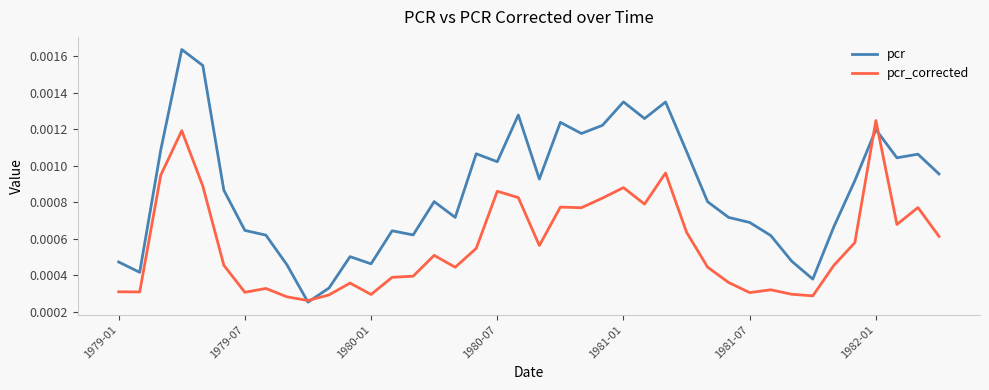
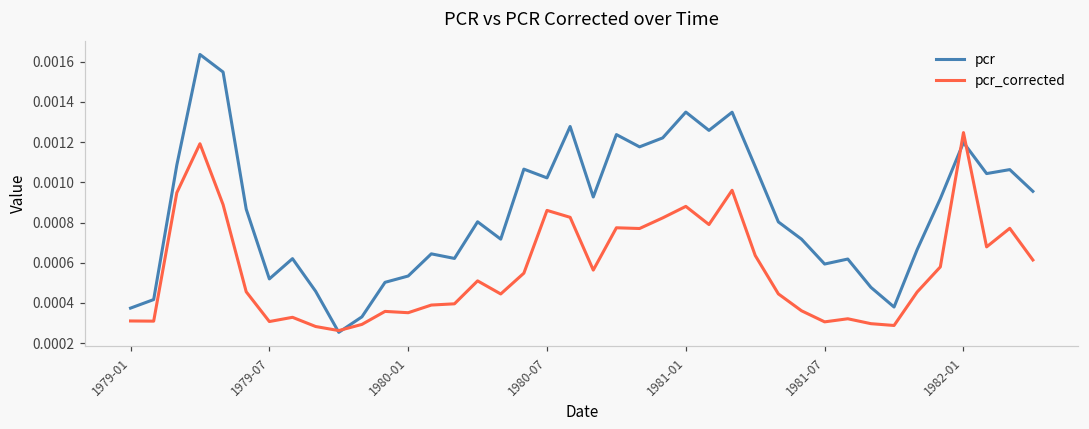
pcr, 1979-01: 0.00047 -> 0.00037
pcr, 1979-07: 0.00065 -> 0.00052
pcr, 1980-01: 0.00046 -> 0.00053
pcr_corrected, 1980-01: 0.00030 -> 0.00035
pcr, 1981-07: 0.00069 -> 0.00059
